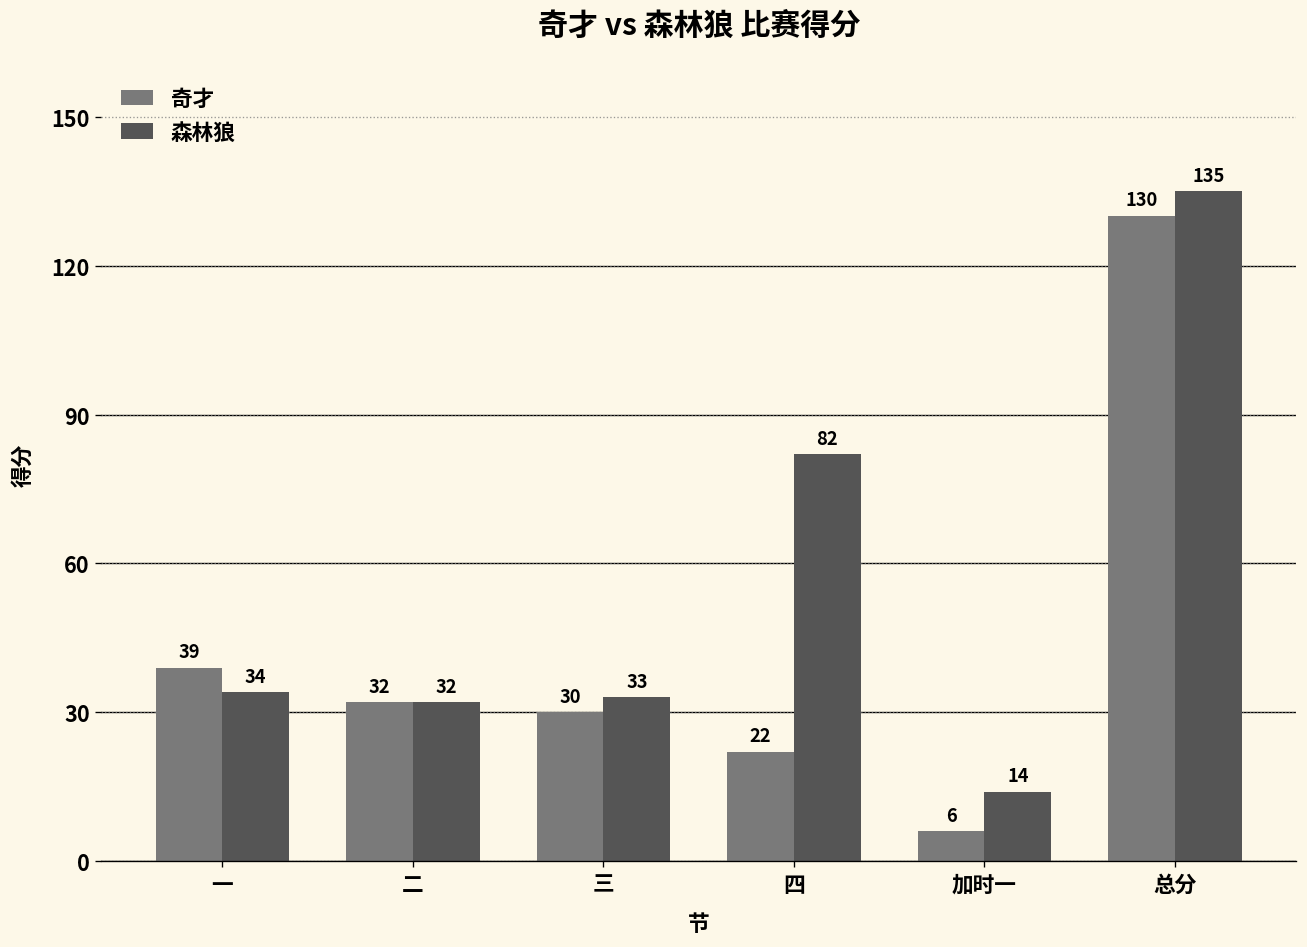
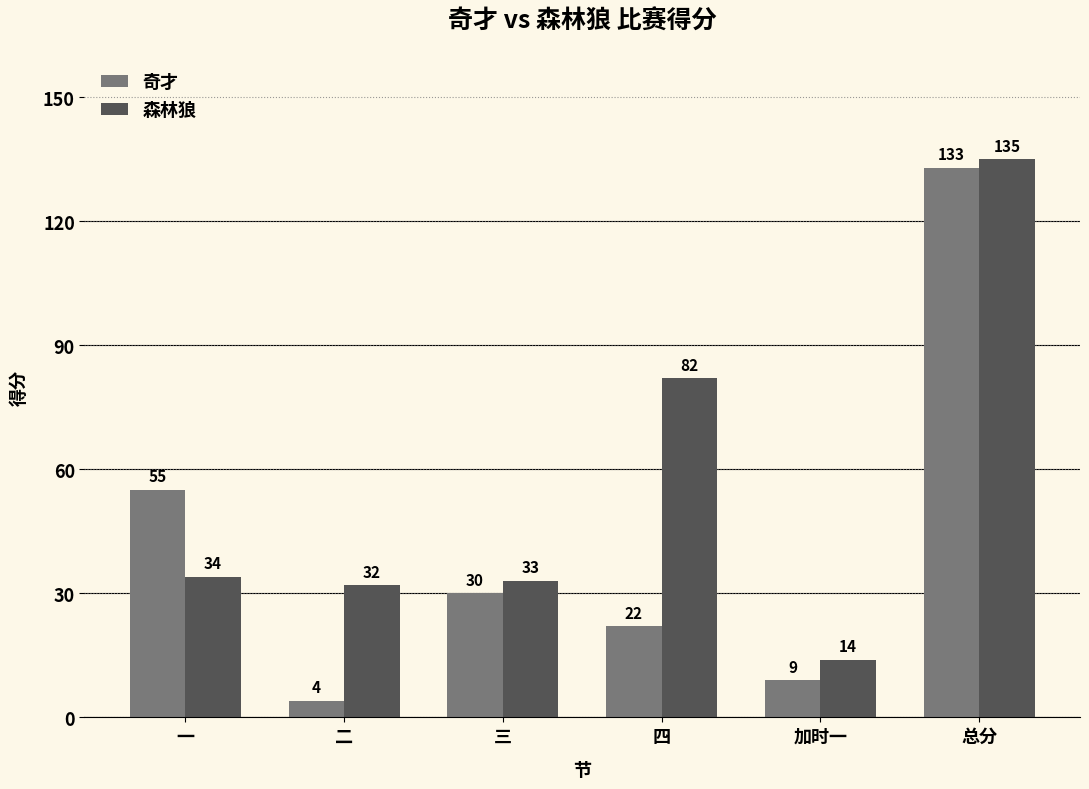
奇才, 一: 39 -> 55
奇才, 二: 32 -> 4
奇才, 加时一: 6 -> 9
奇才, 总分: 130 -> 133
